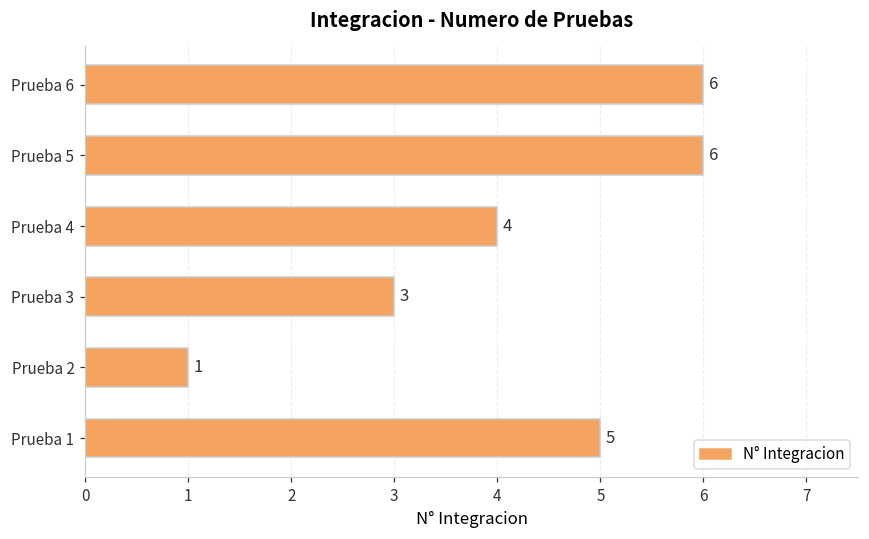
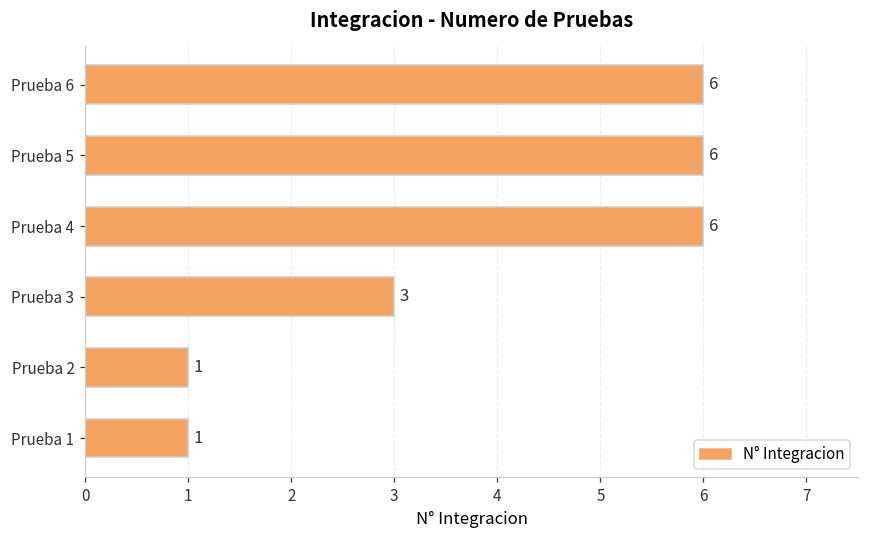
Prueba 4: 4 -> 6
Prueba 1: 5 -> 1
